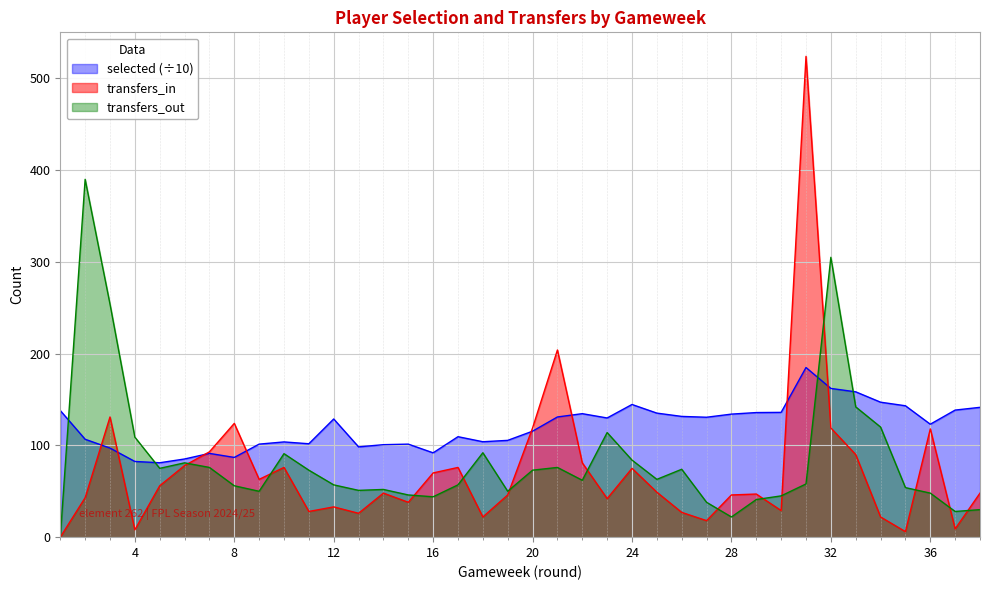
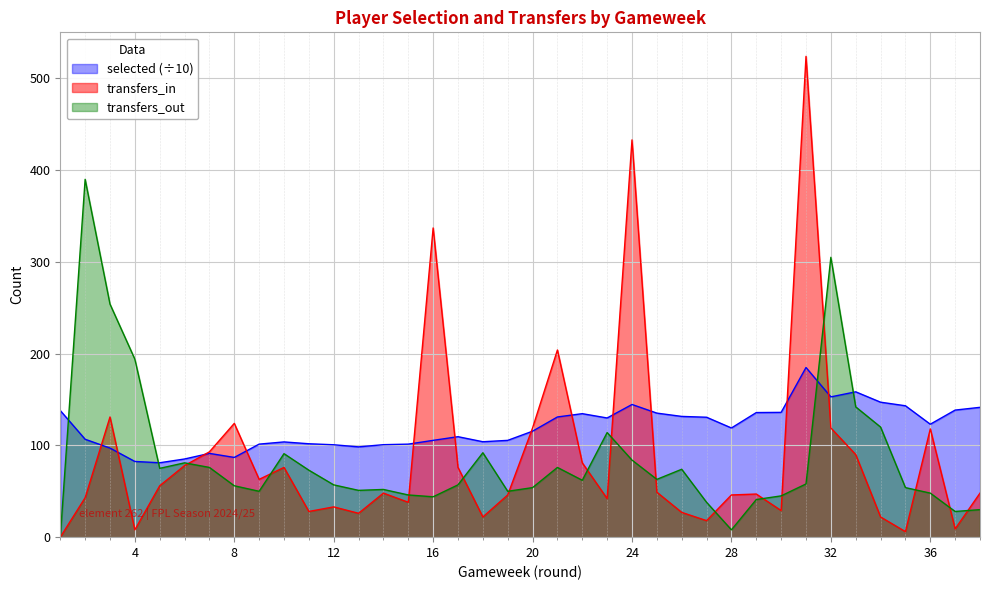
transfers_out, 4: 110 -> 190
selected (÷10), 12: 130 -> 100
selected (÷10), 16: 90 -> 110
transfers_in, 16: 70 -> 340
transfers_out, 20: 70 -> 50
transfers_in, 24: 80 -> 430
selected (÷10), 28: 130 -> 120
transfers_out, 28: 20 -> 10
selected (÷10), 32: 160 -> 150
